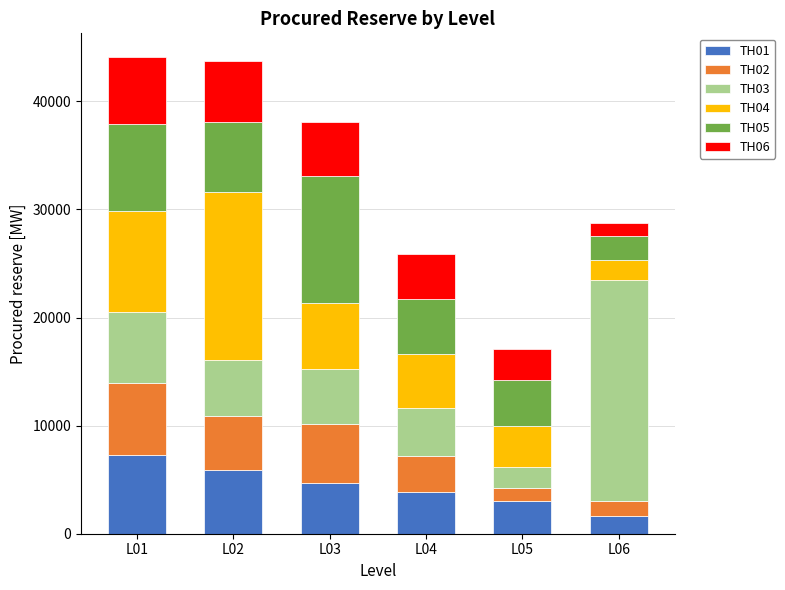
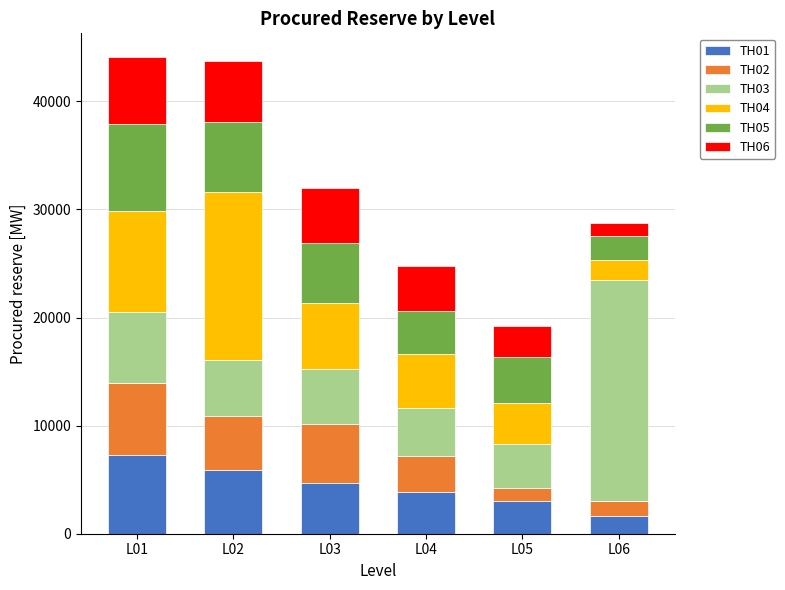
TH05, L03: 11700 -> 5500
TH05, L04: 5100 -> 4000
TH03, L05: 2000 -> 4100
